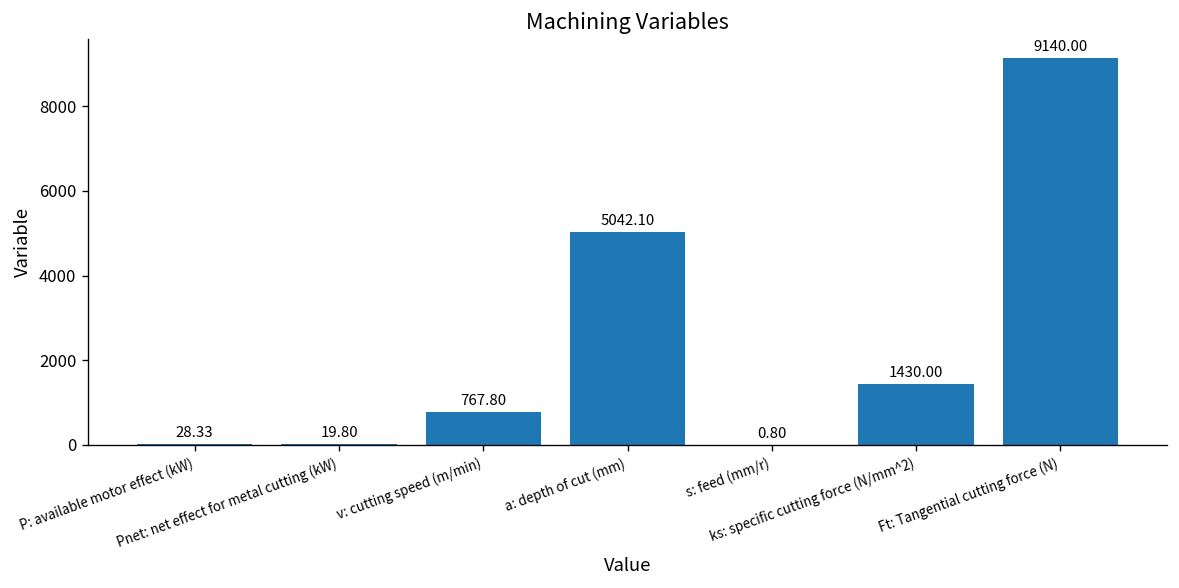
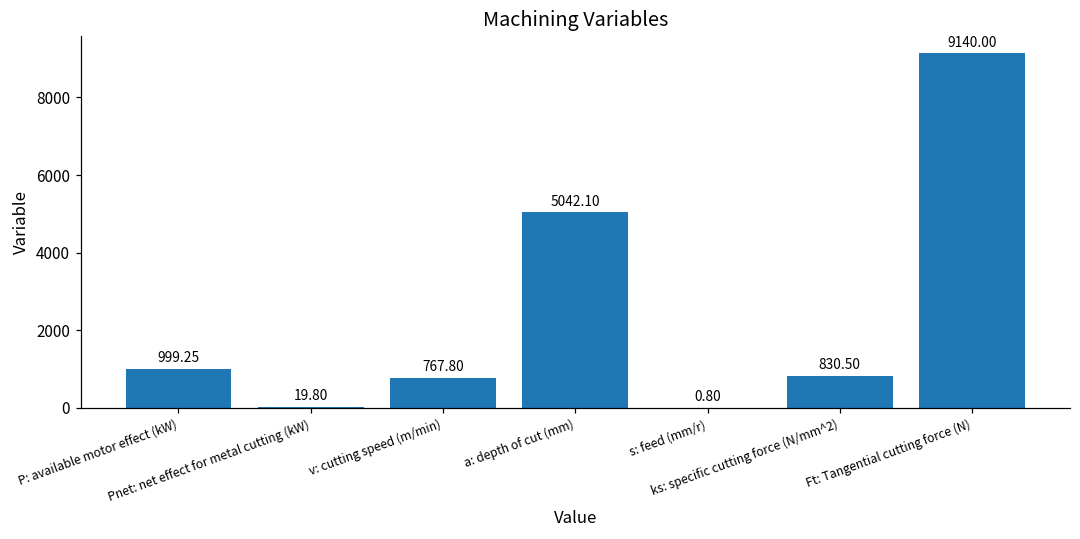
P: available motor effect (kW): 28.33 -> 999.25
ks: specific cutting force (N/mm^2): 1430.00 -> 830.50
